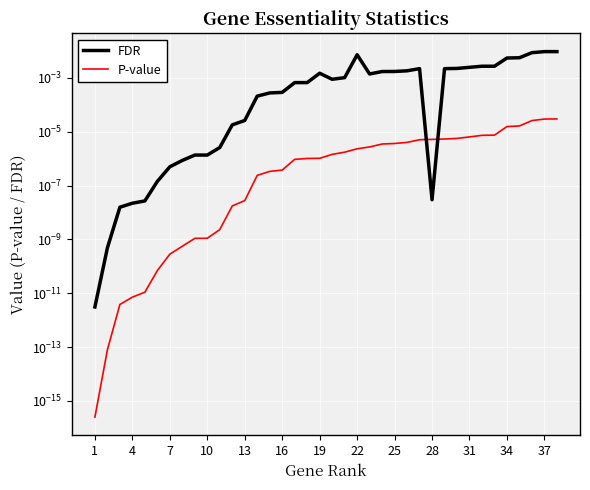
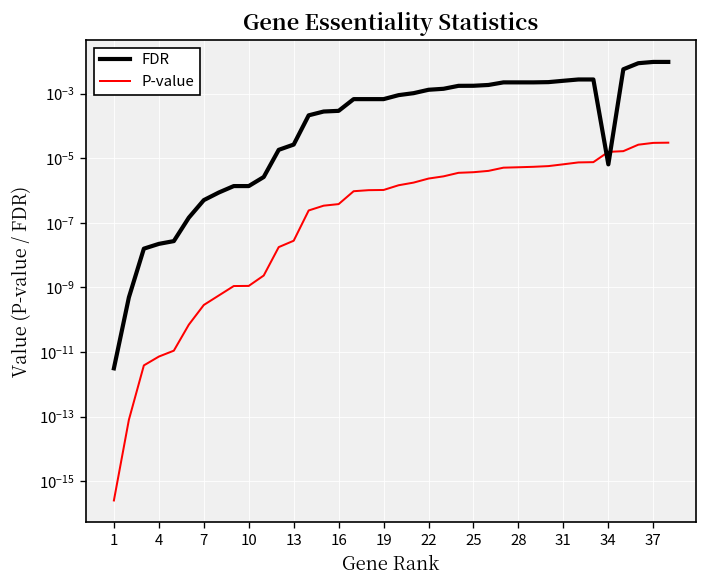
FDR, 19: 0.001 -> 0.0007
FDR, 22: 0.007 -> 0.001
FDR, 28: 0.00000003 -> 0.002
FDR, 34: 0.006 -> 0.000006
